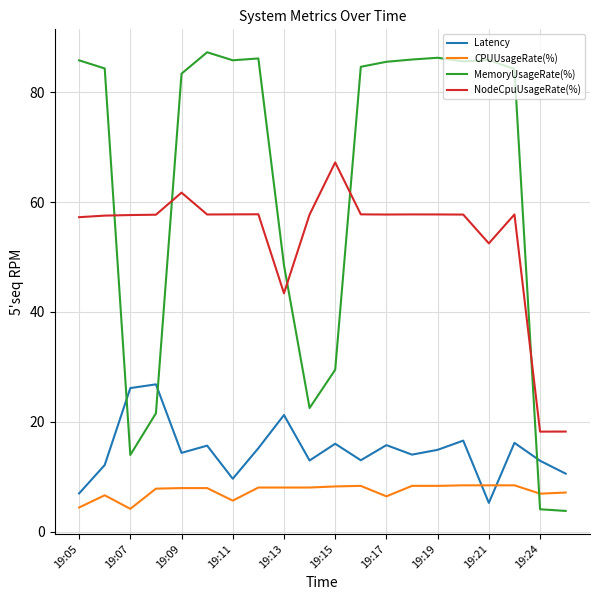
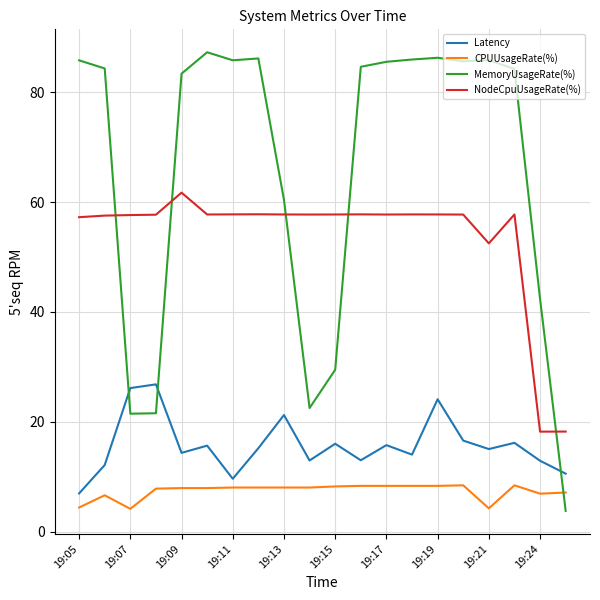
MemoryUsageRate(%), 19:07: 14 -> 21
CPUUsageRate(%), 19:11: 6 -> 8
MemoryUsageRate(%), 19:13: 48 -> 60
NodeCpuUsageRate(%), 19:13: 43 -> 58
NodeCpuUsageRate(%), 19:15: 67 -> 58
CPUUsageRate(%), 19:17: 6 -> 8
Latency, 19:19: 15 -> 24
Latency, 19:21: 5 -> 15
CPUUsageRate(%), 19:21: 8 -> 4
MemoryUsageRate(%), 19:24: 4 -> 42
